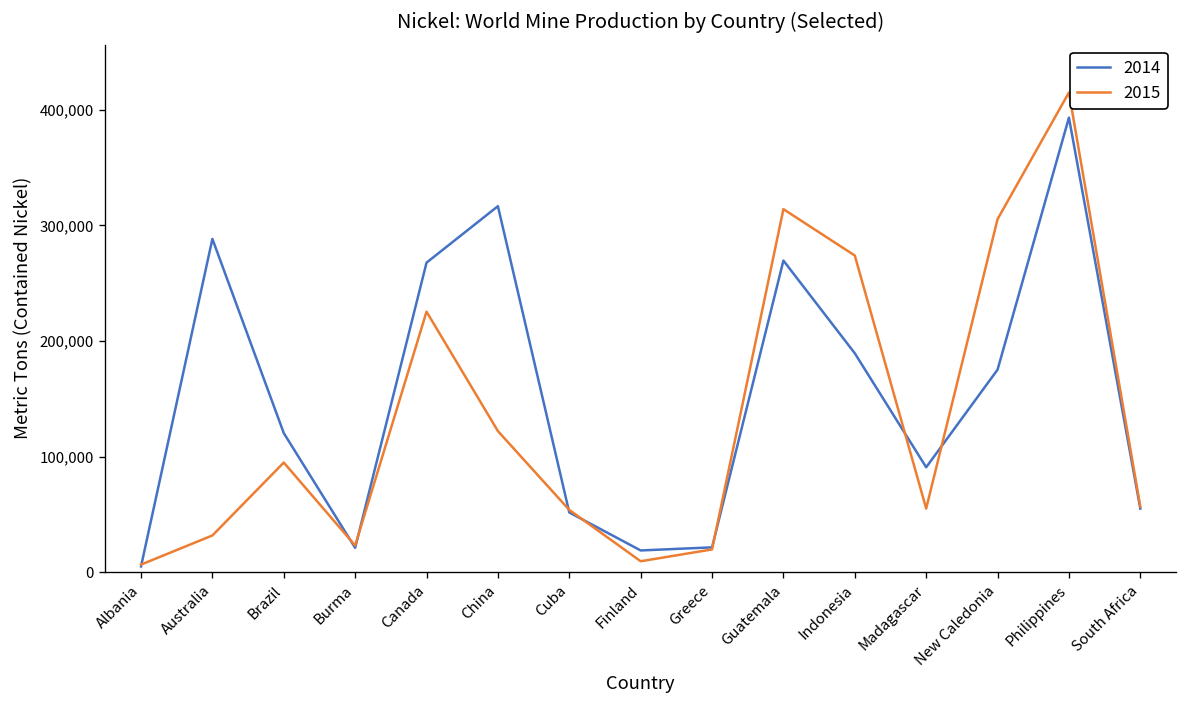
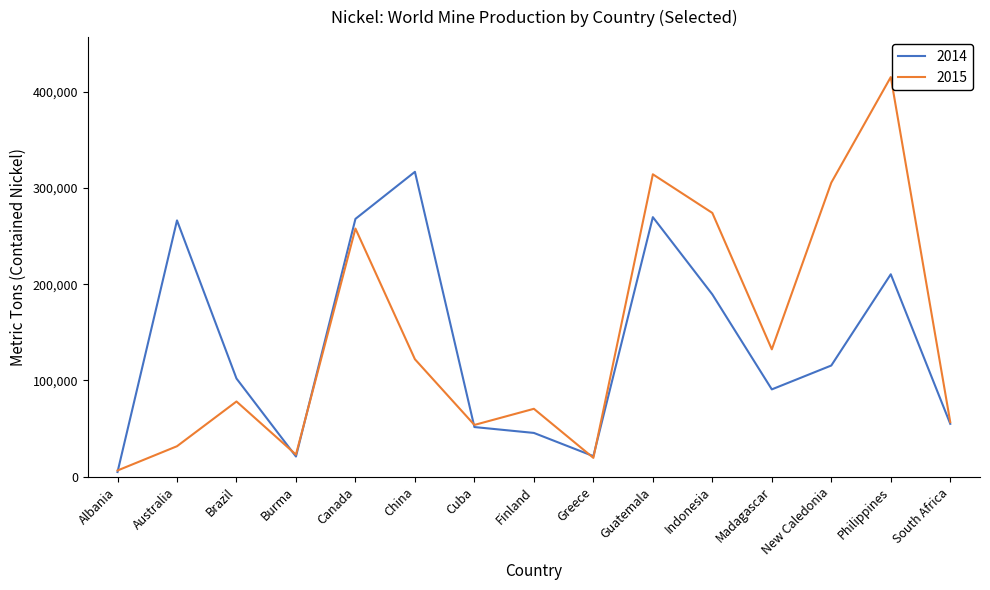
2014, Australia: 290,000 -> 270,000
2014, Brazil: 120,000 -> 100,000
2015, Brazil: 90,000 -> 80,000
2015, Canada: 230,000 -> 260,000
2014, Finland: 20,000 -> 50,000
2015, Finland: 10,000 -> 70,000
2015, Madagascar: 60,000 -> 130,000
2014, New Caledonia: 180,000 -> 120,000
2014, Philippines: 390,000 -> 210,000
